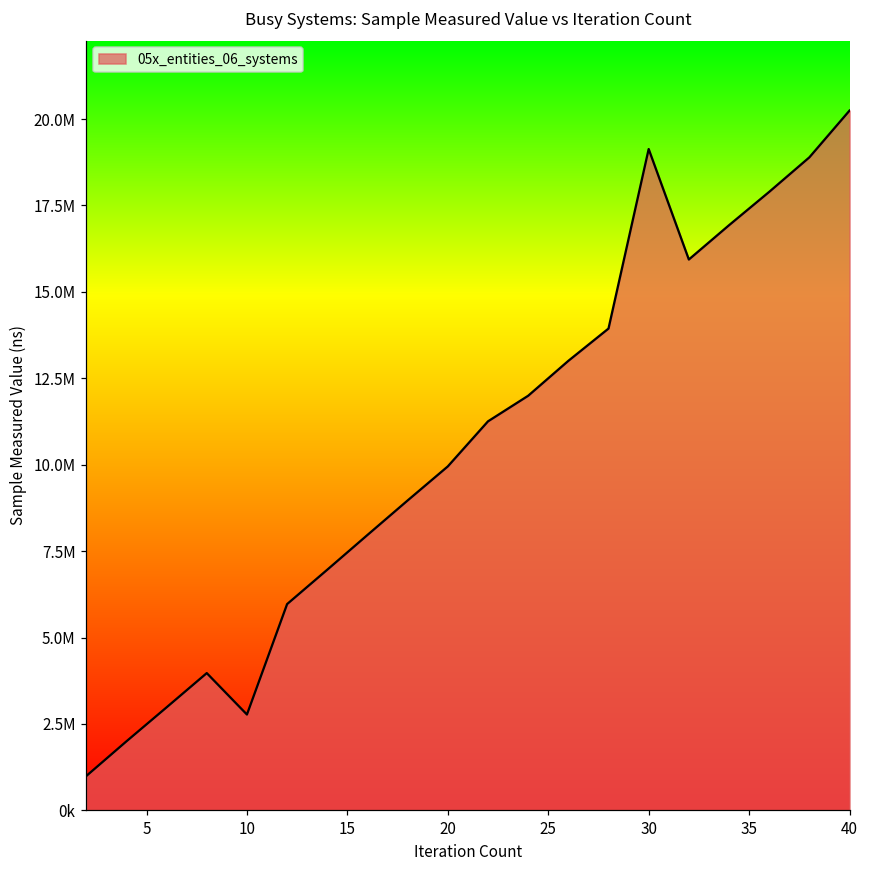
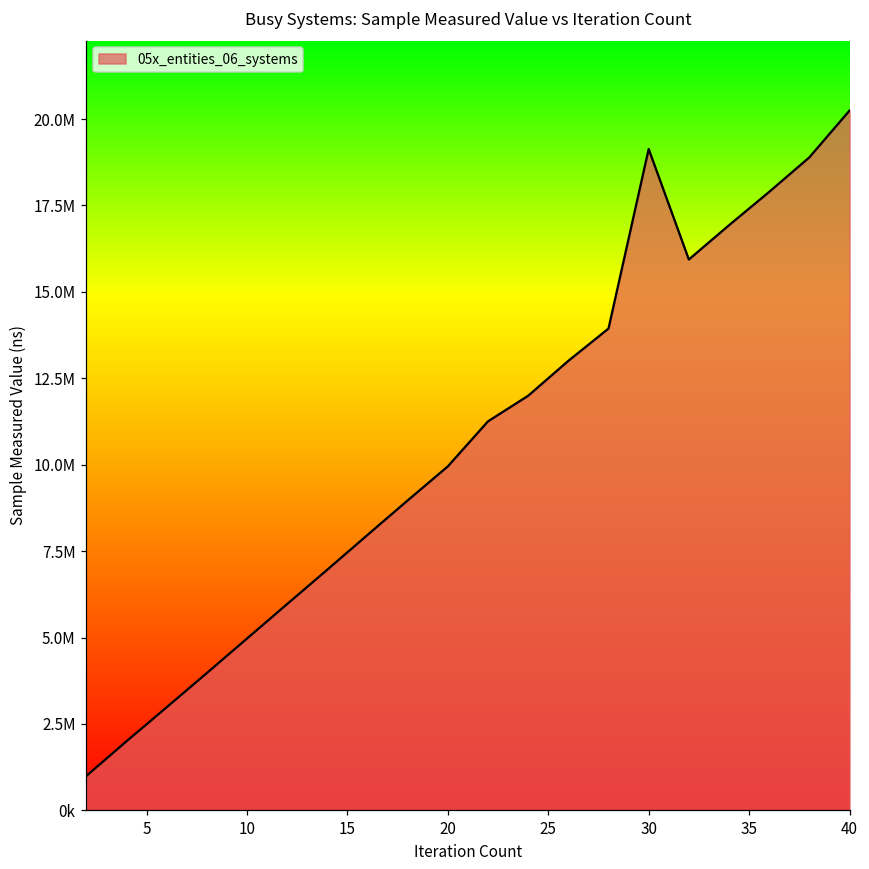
10: 2800000 -> 5000000
